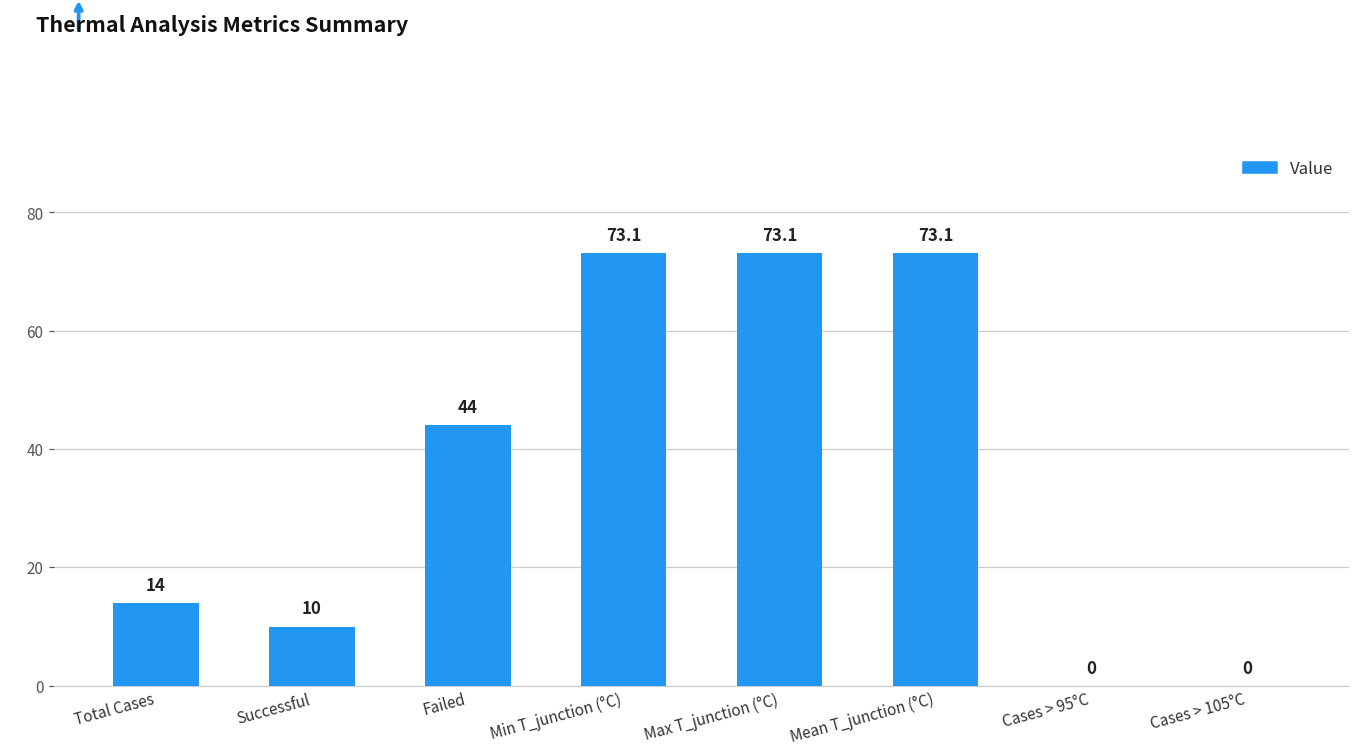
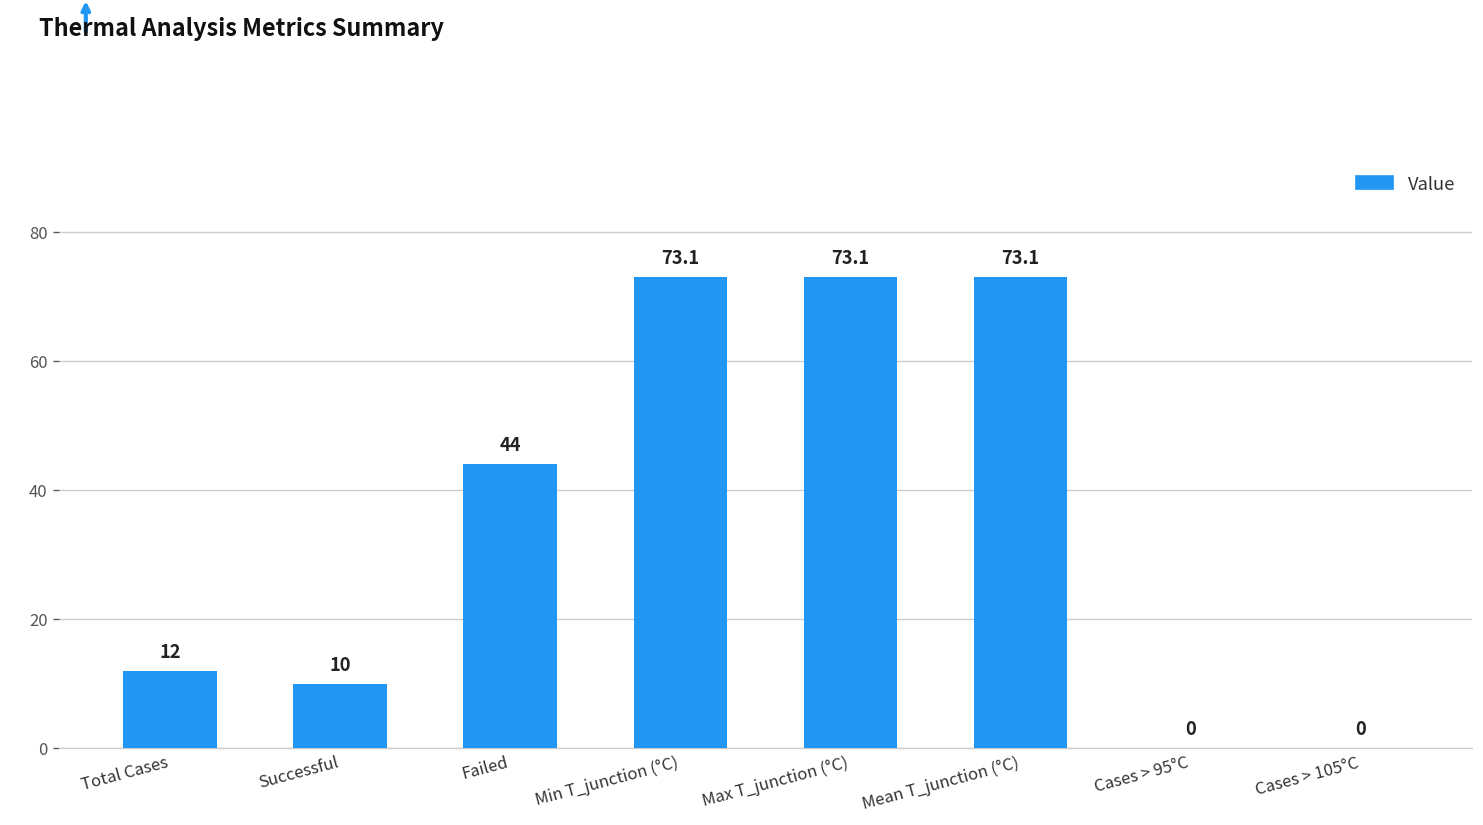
Total Cases: 14 -> 12
